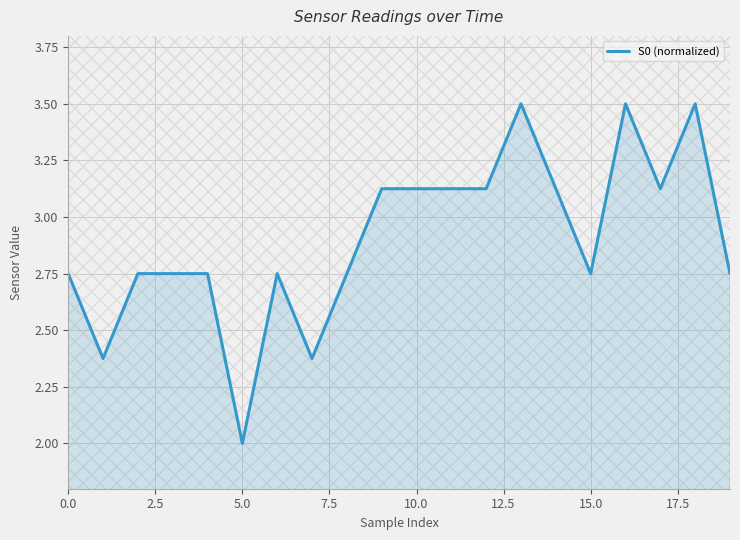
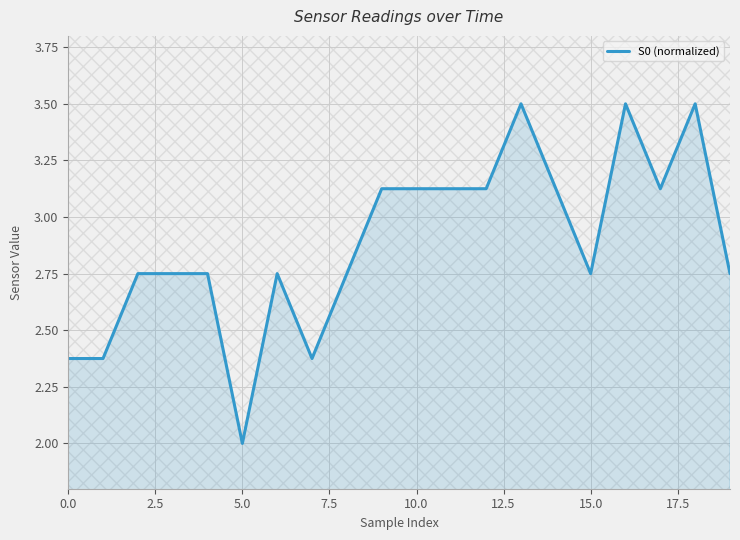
0.0: 2.75 -> 2.37
